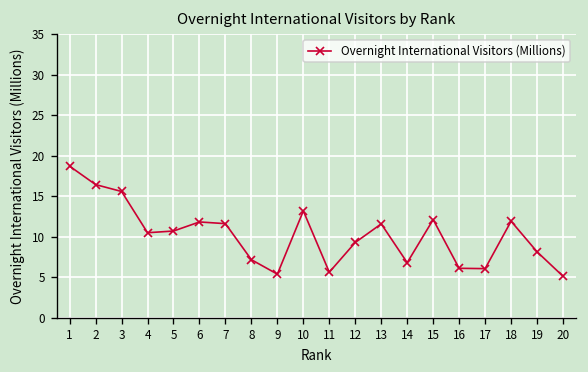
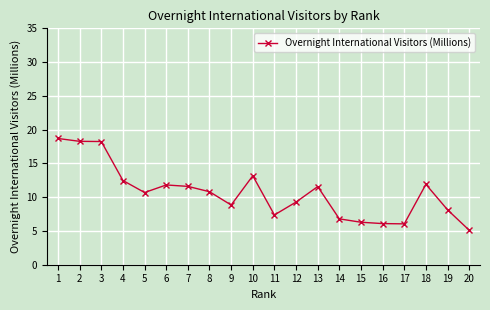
2: 16 -> 18
3: 16 -> 18
4: 10 -> 12
8: 7 -> 11
9: 5 -> 9
11: 6 -> 7
15: 12 -> 6
